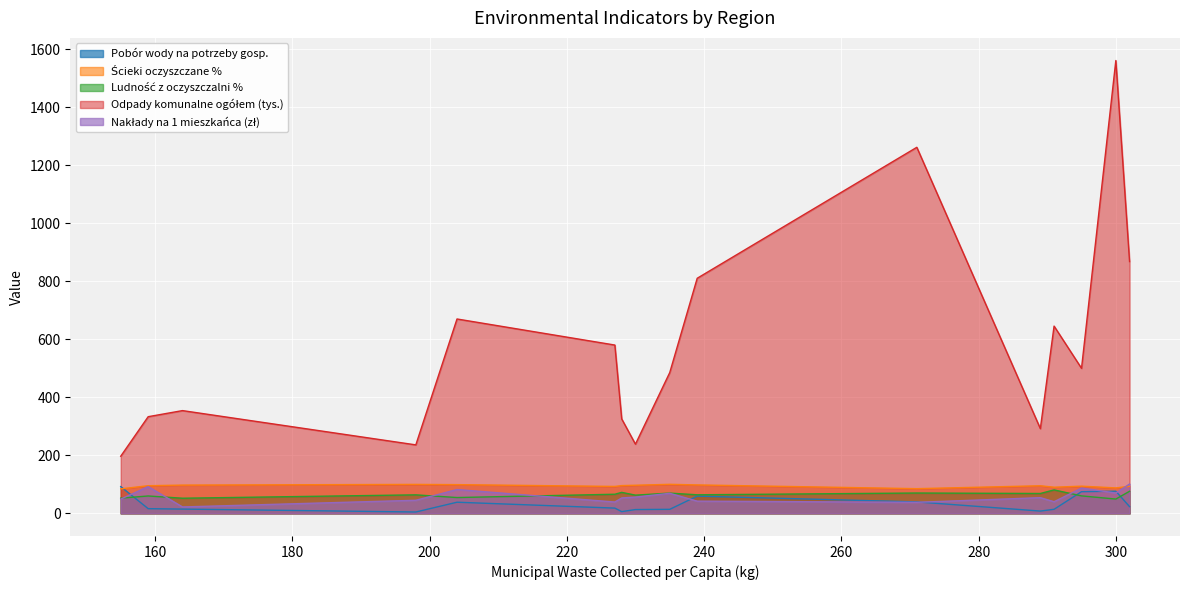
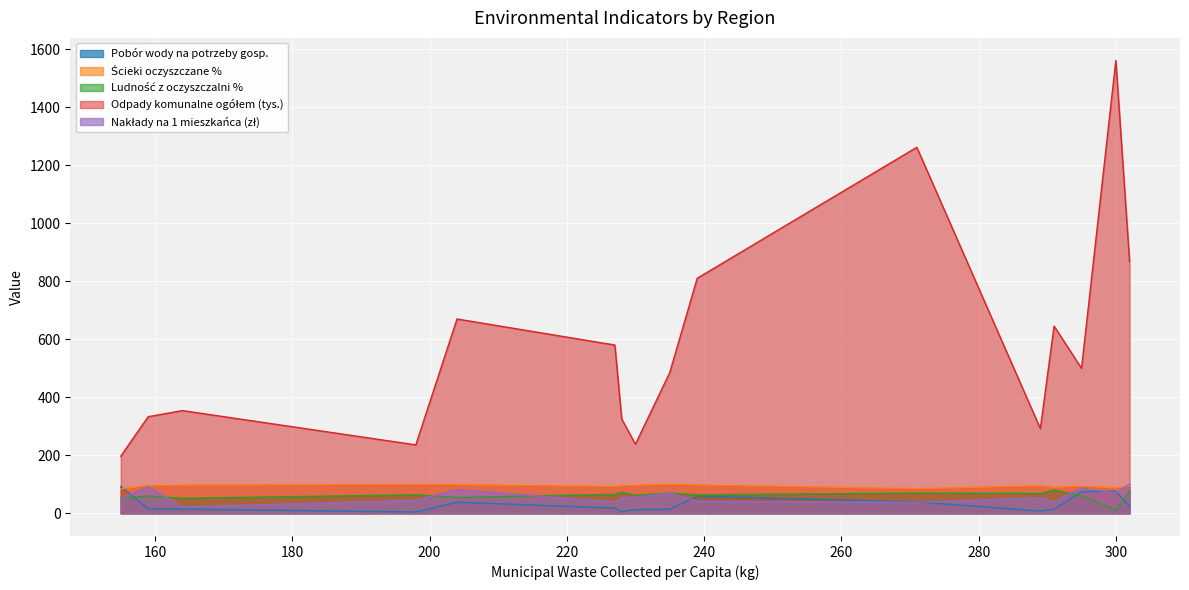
Ludność z oczyszczalni %, 300: 50 -> 10
